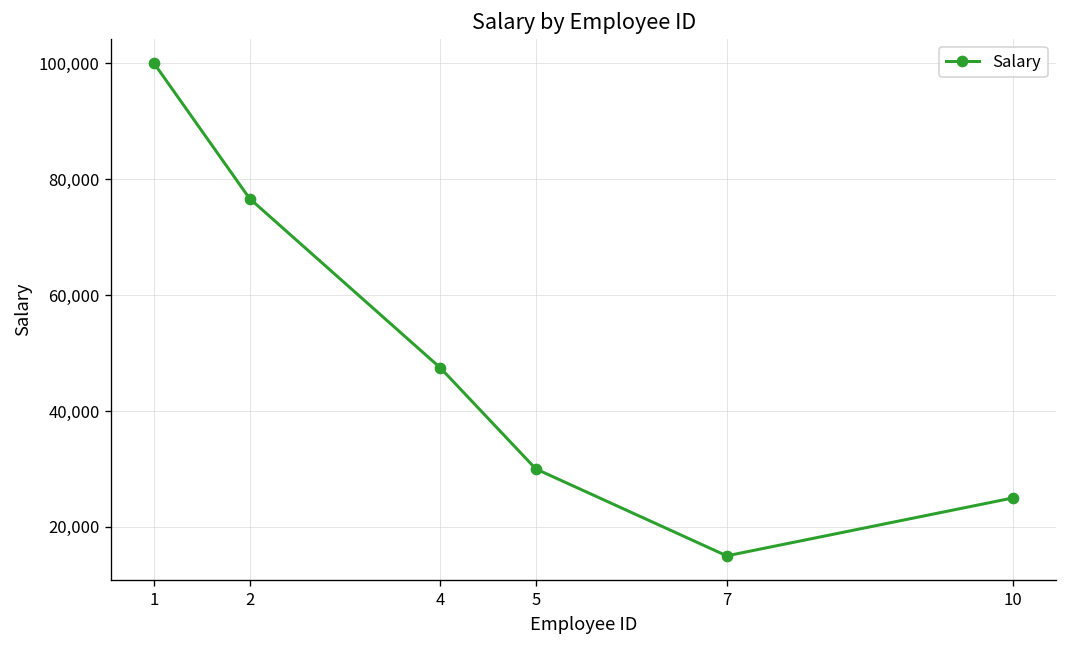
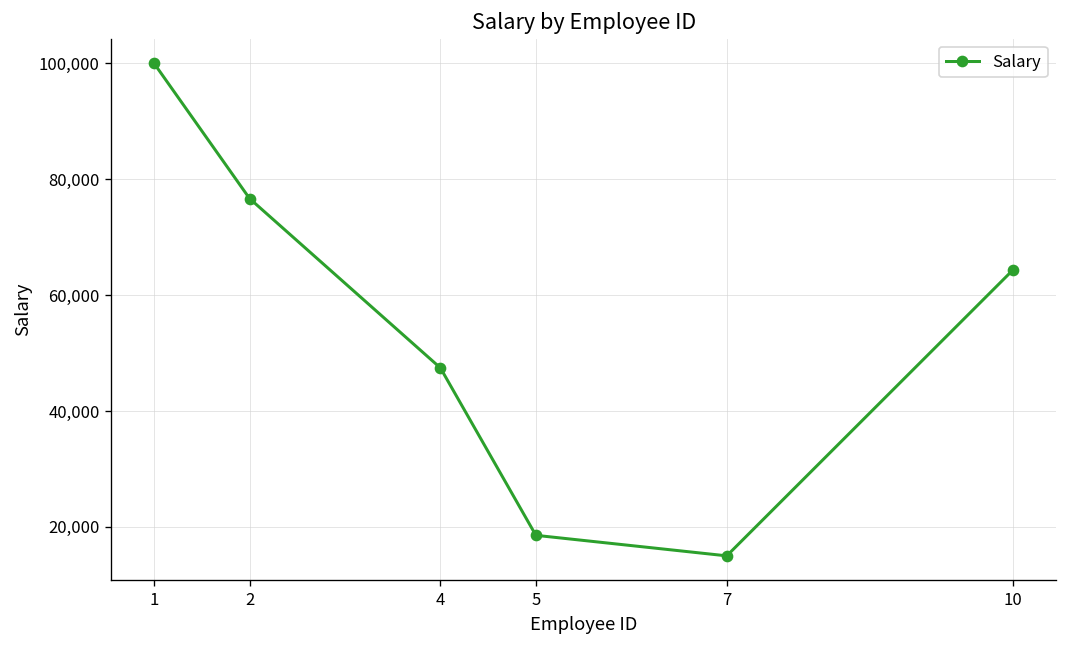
5: 30,000 -> 19,000
10: 25,000 -> 64,000
